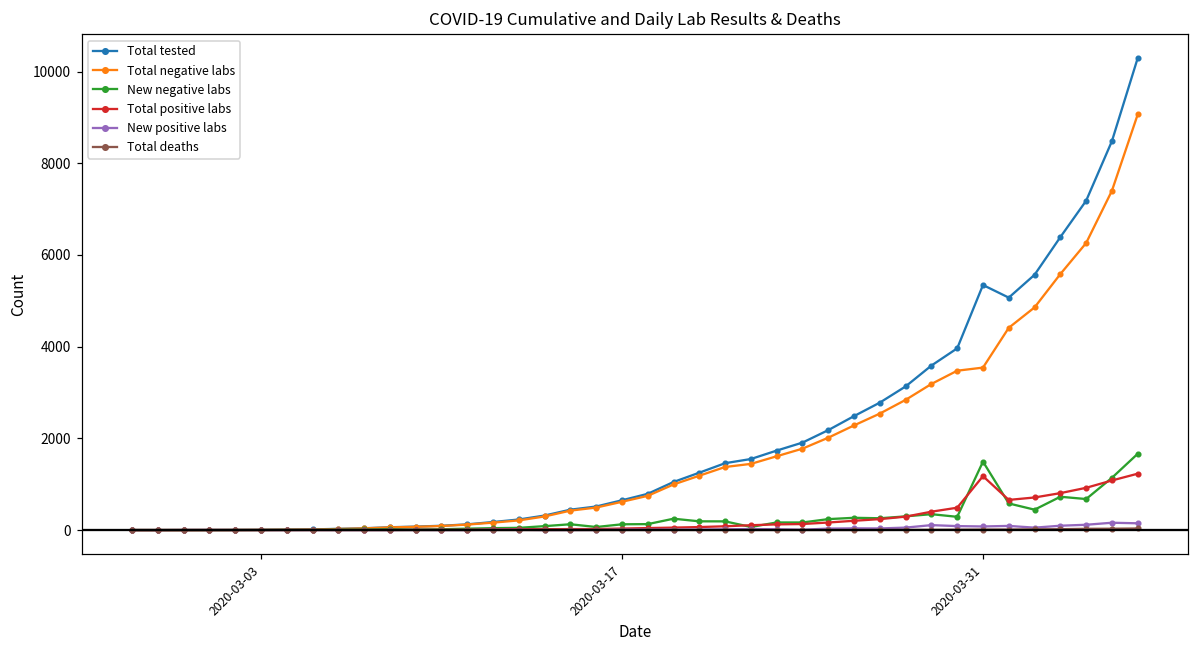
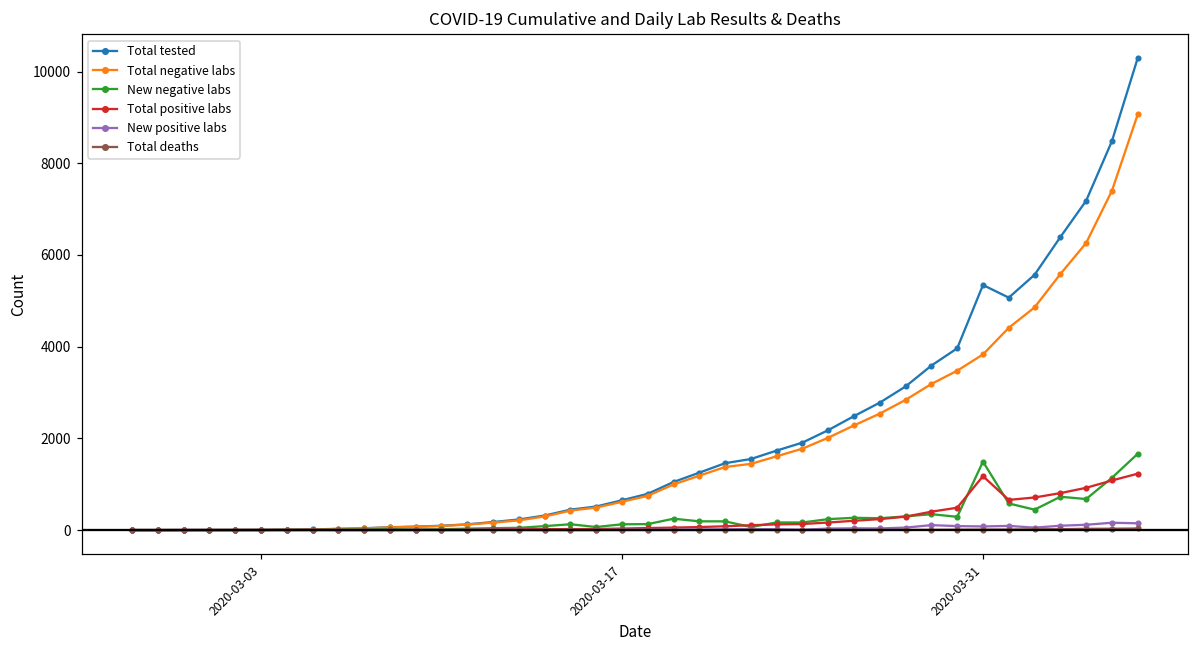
Total negative labs, 2020-03-31: 3500 -> 3800
